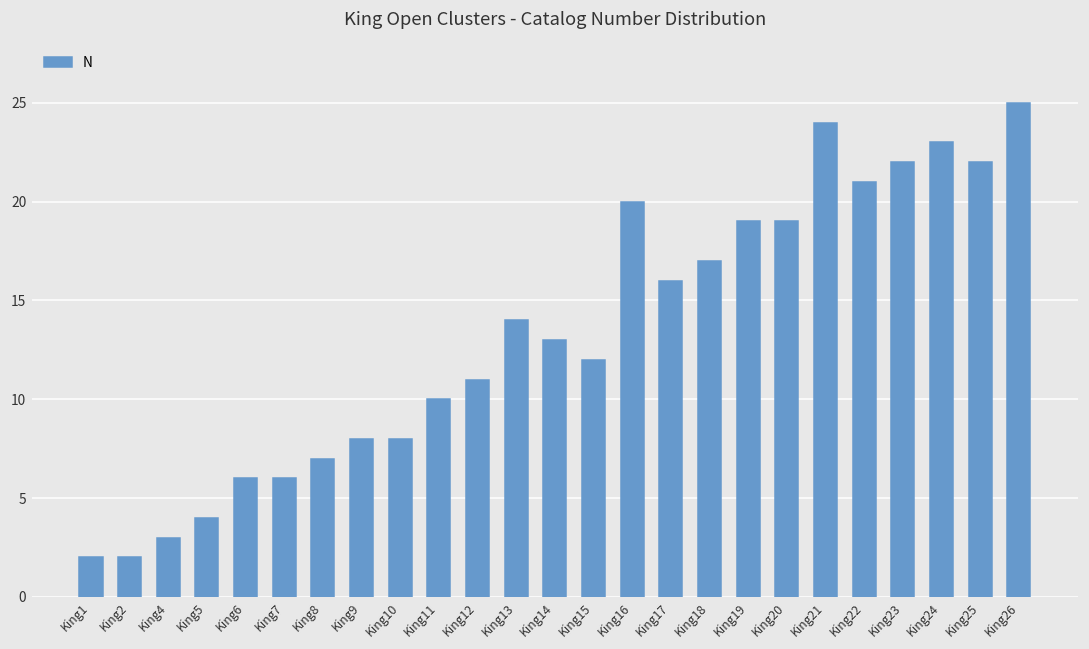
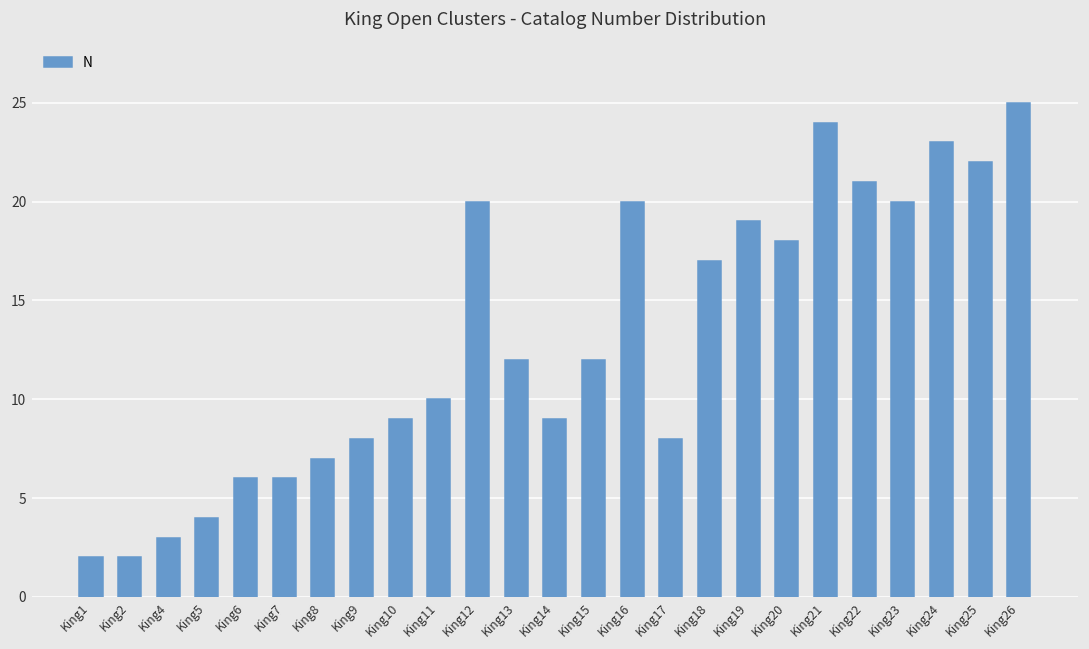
King10: 8 -> 9
King12: 11 -> 20
King13: 14 -> 12
King14: 13 -> 9
King17: 16 -> 8
King20: 19 -> 18
King23: 22 -> 20
